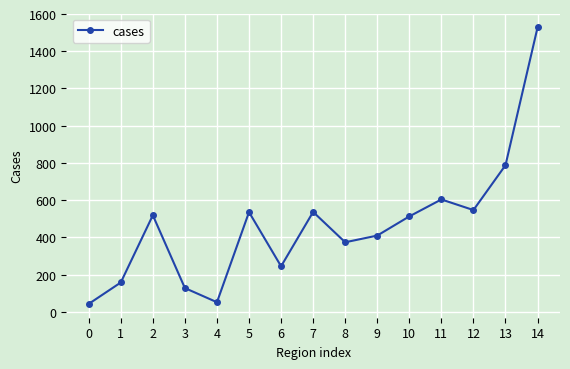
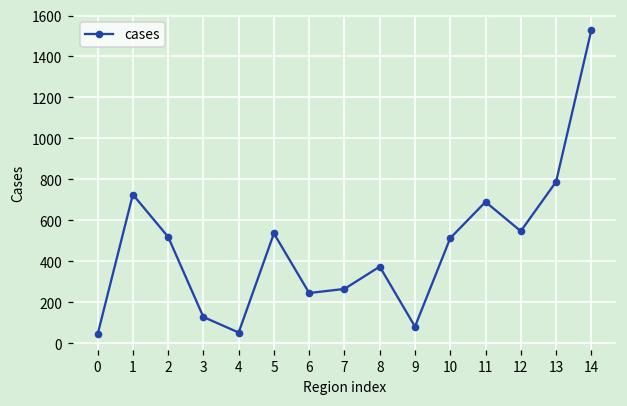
1: 160 -> 730
7: 540 -> 270
9: 410 -> 80
11: 600 -> 690
